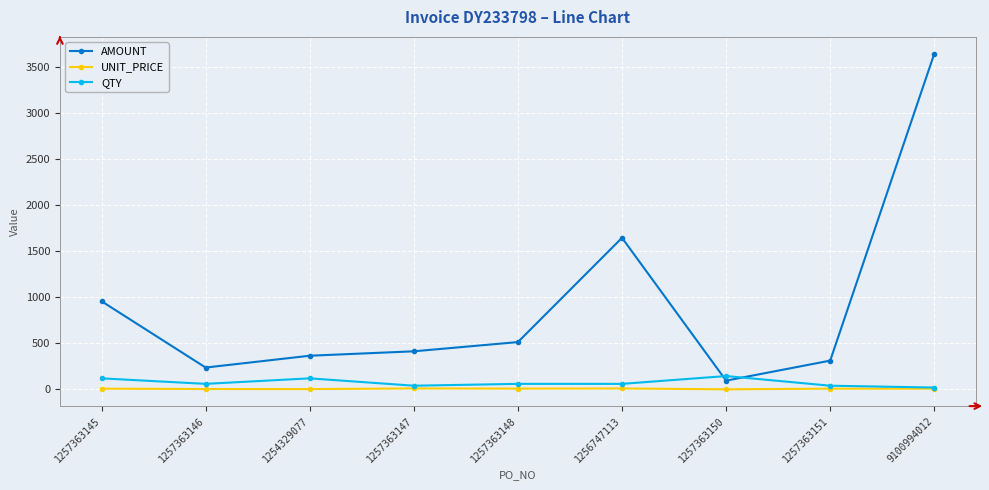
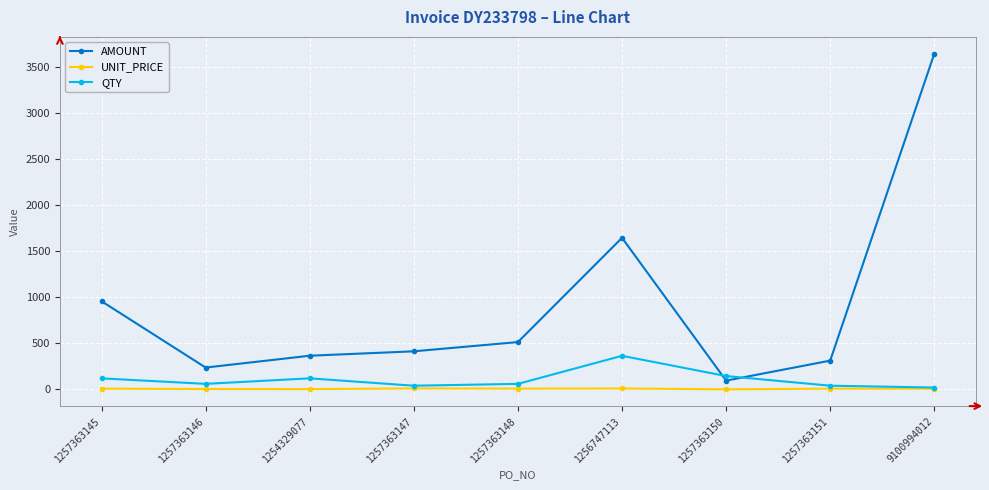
QTY, 1256747113: 100 -> 400
